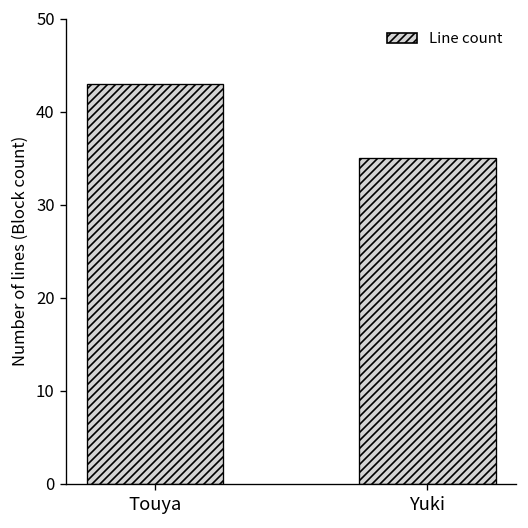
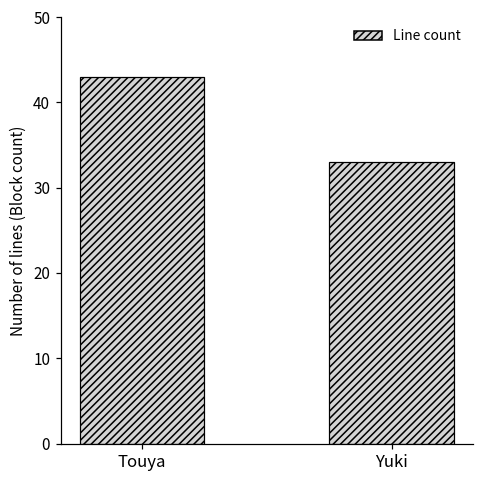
Yuki: 35 -> 33
